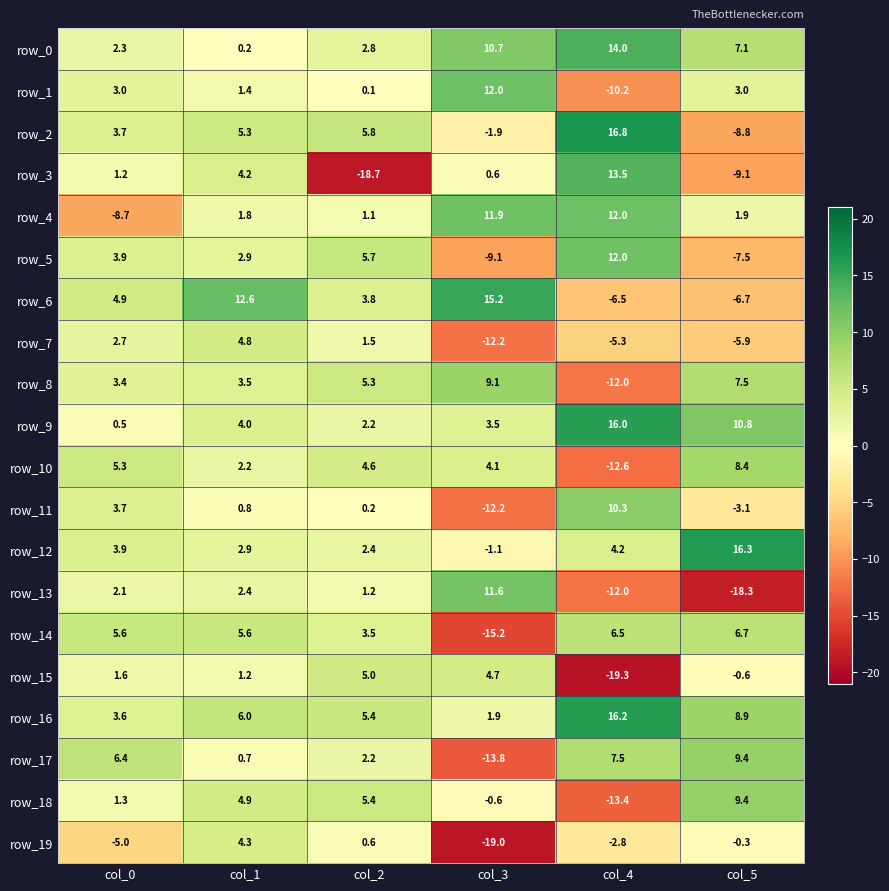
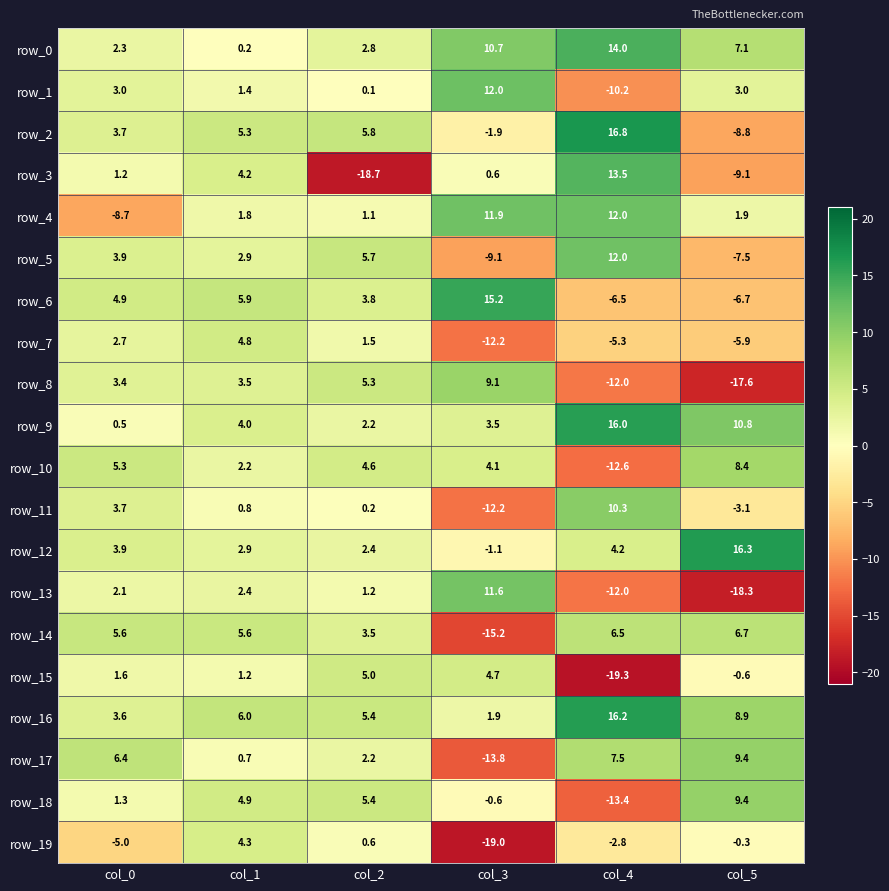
row_6, col_1: 12.6 -> 5.9
row_8, col_5: 7.5 -> -17.6
